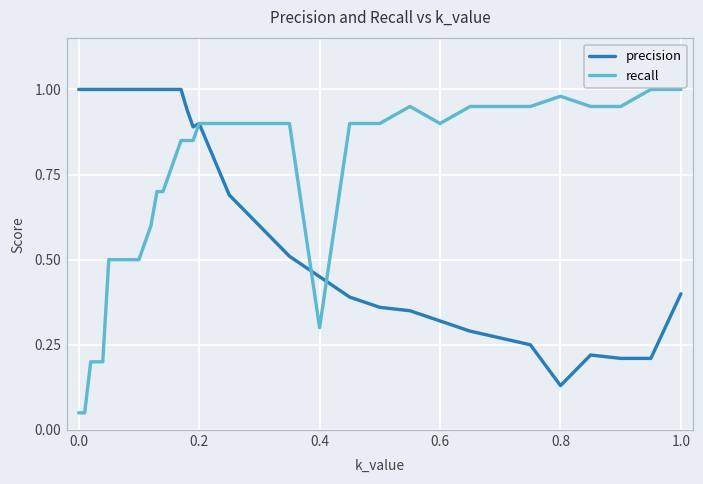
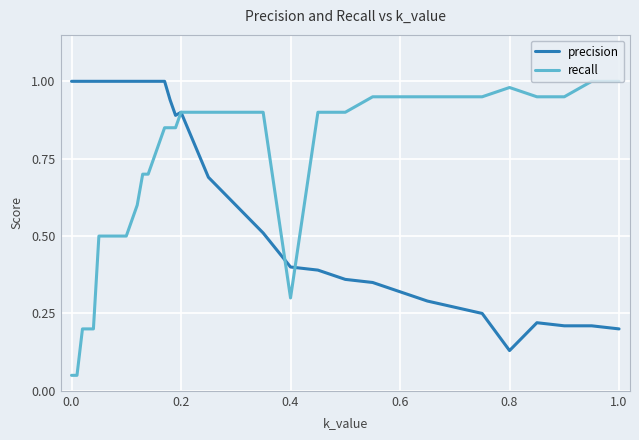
precision, 0.4: 0.45 -> 0.40
recall, 0.6: 0.90 -> 0.95
precision, 1.0: 0.4 -> 0.2
